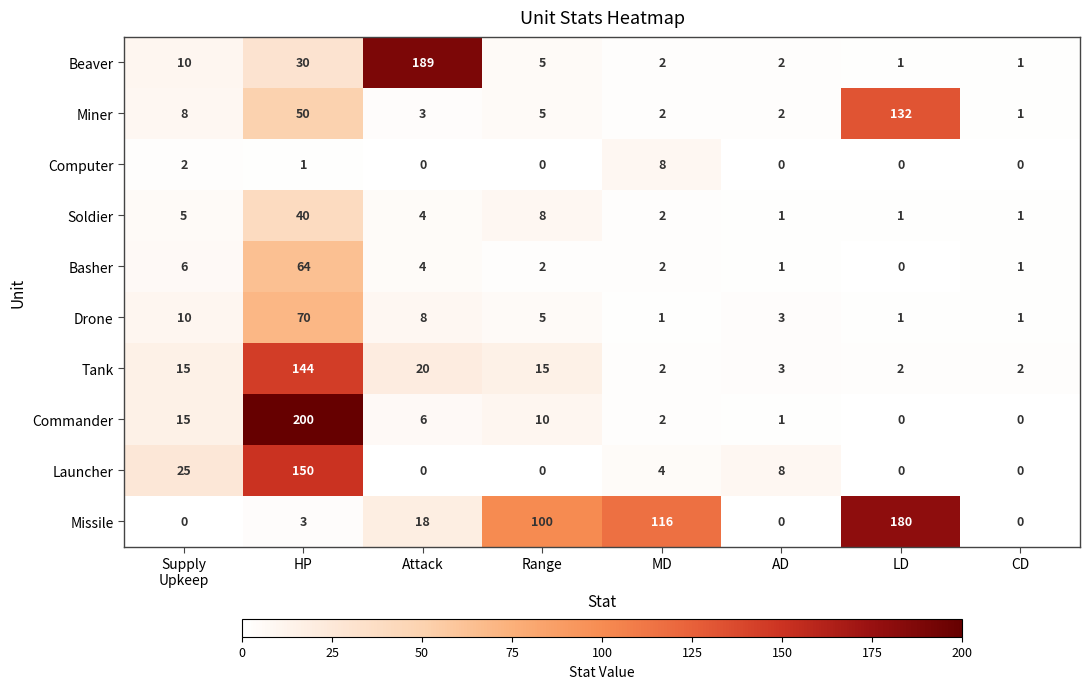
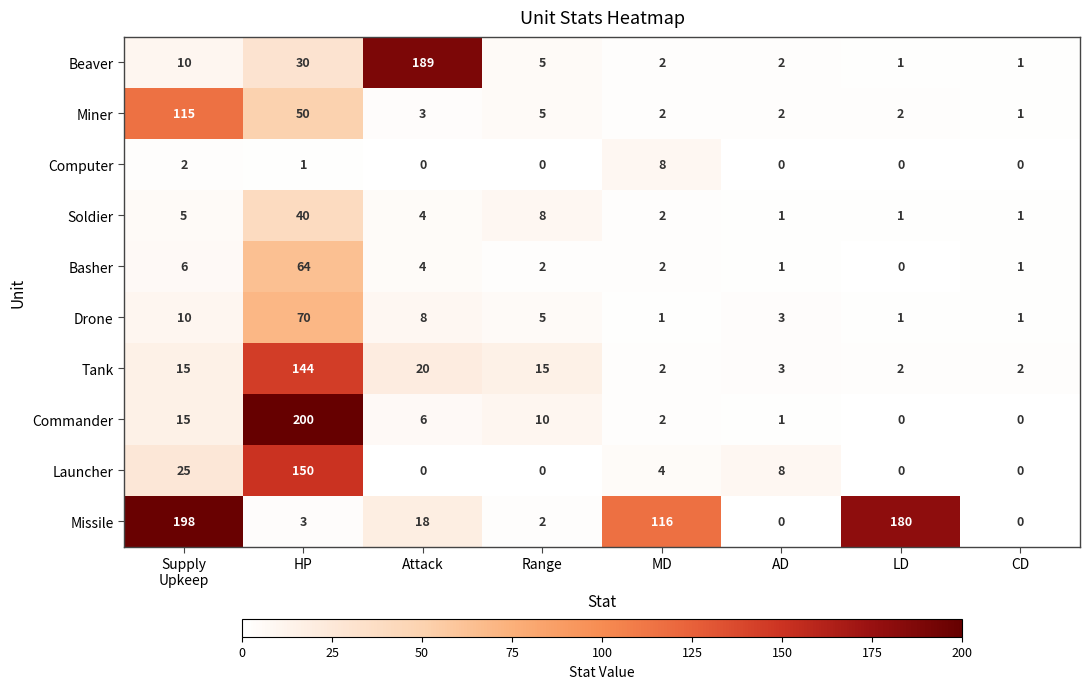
Miner, Supply Upkeep: 8 -> 115
Miner, LD: 132 -> 2
Missile, Supply Upkeep: 0 -> 198
Missile, Range: 100 -> 2
